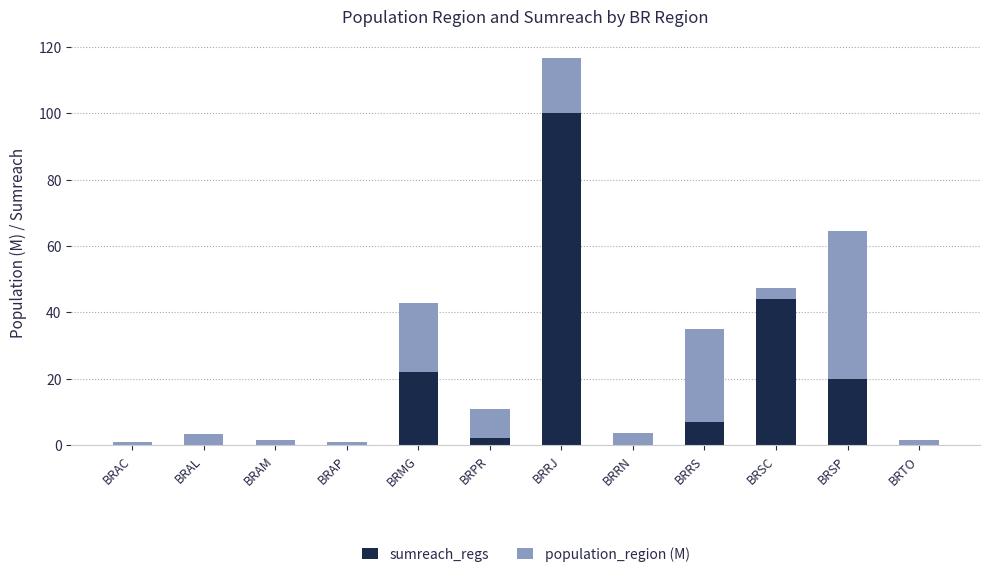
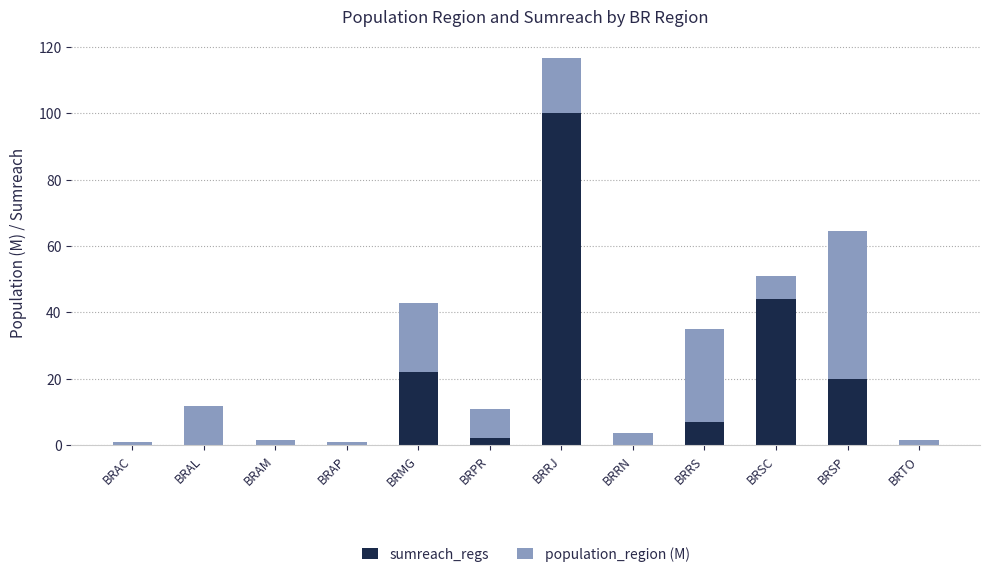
population_region (M), BRAL: 3 -> 12
population_region (M), BRSC: 3 -> 7
